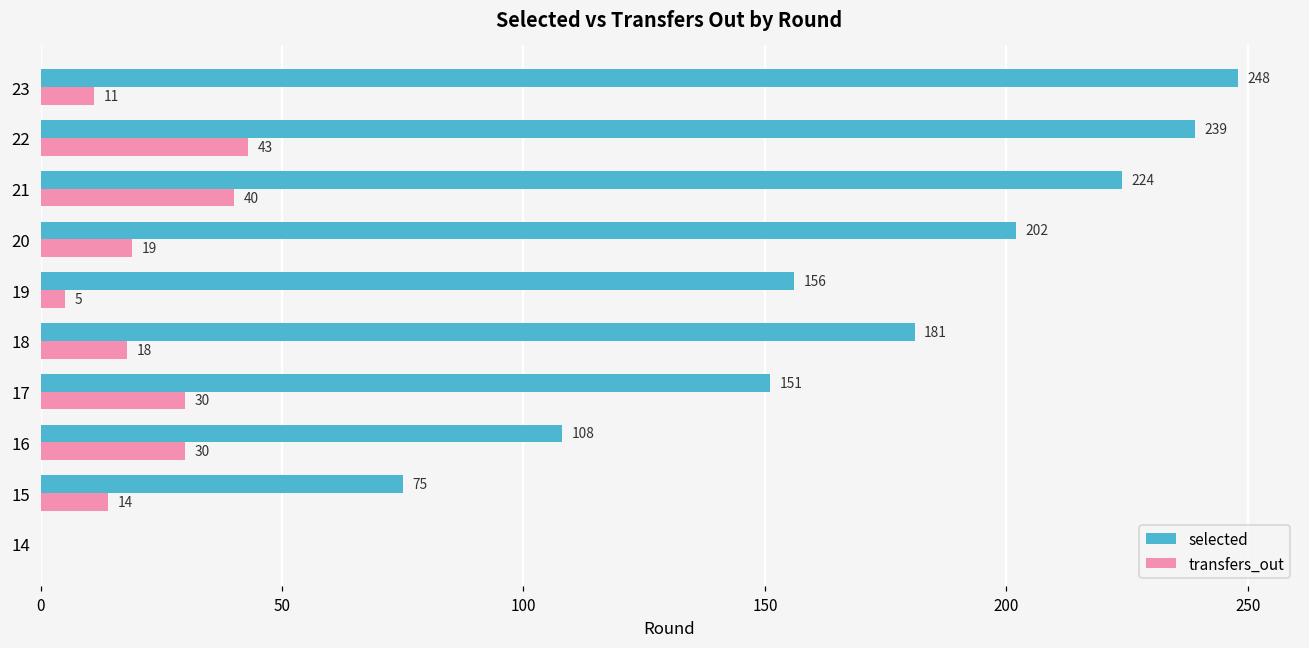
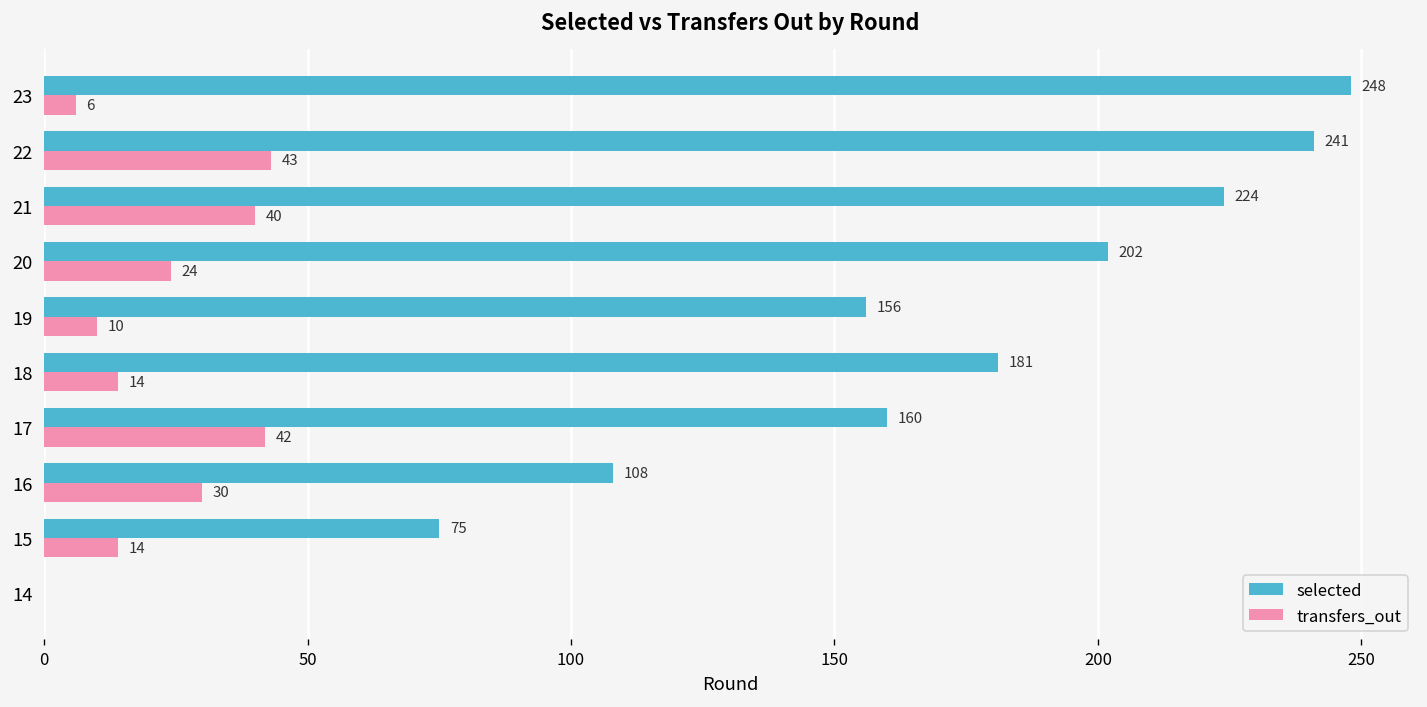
transfers_out, 23: 11 -> 6
selected, 22: 239 -> 241
transfers_out, 20: 19 -> 24
transfers_out, 19: 5 -> 10
transfers_out, 18: 18 -> 14
selected, 17: 151 -> 160
transfers_out, 17: 30 -> 42
